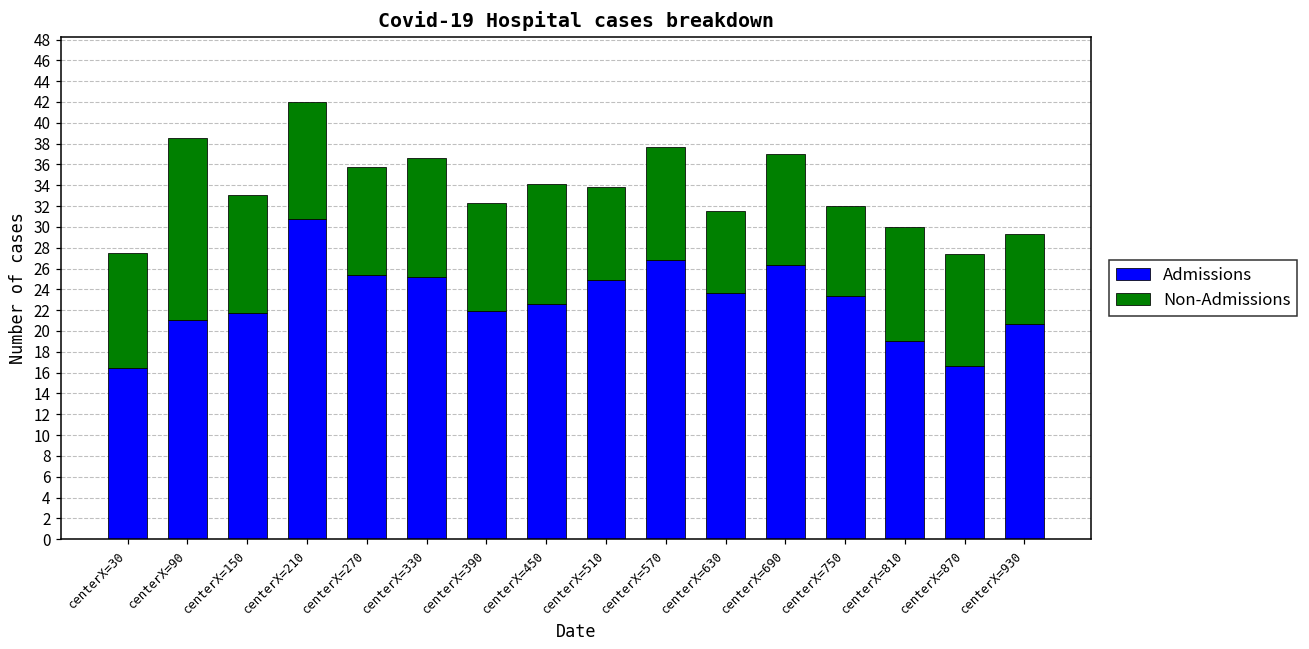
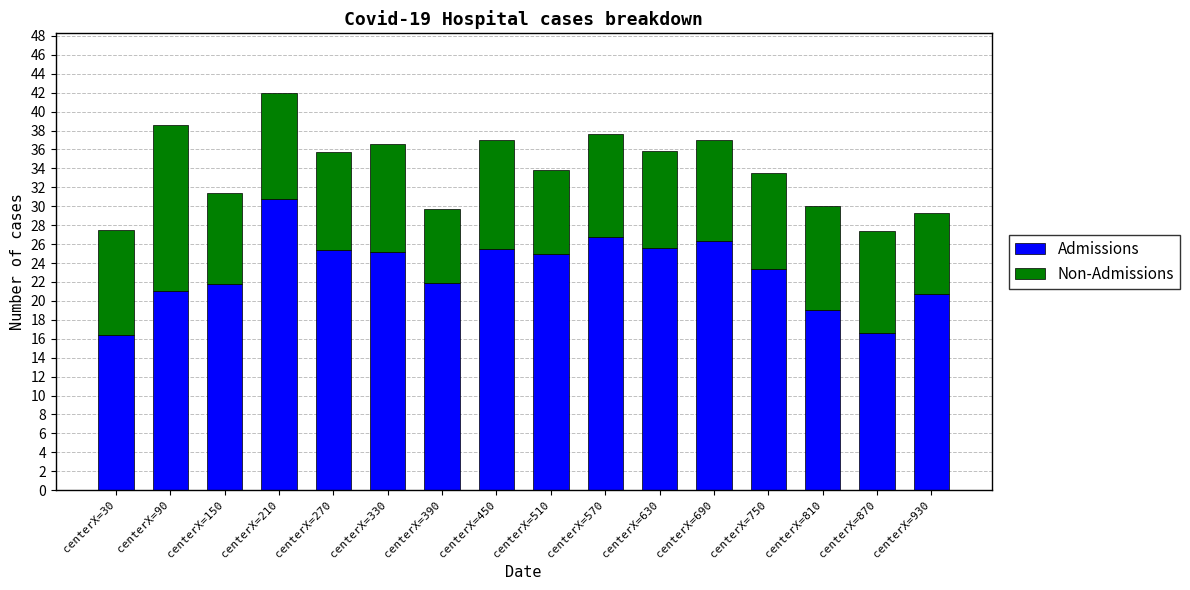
Non-Admissions, centerX=150: 11 -> 10
Non-Admissions, centerX=390: 10 -> 8
Admissions, centerX=450: 23 -> 25
Admissions, centerX=630: 24 -> 26
Non-Admissions, centerX=630: 8 -> 10
Non-Admissions, centerX=750: 9 -> 10
